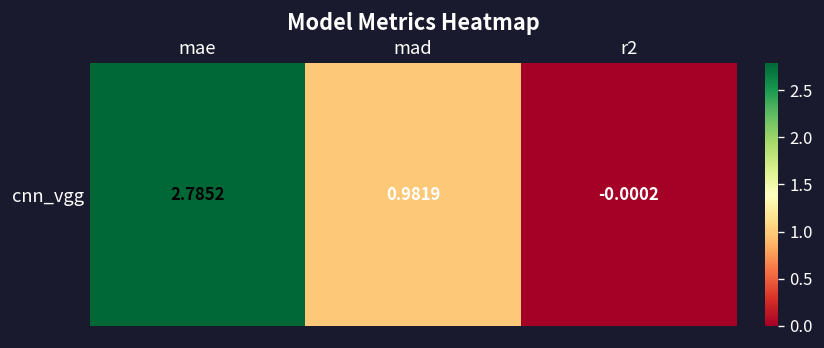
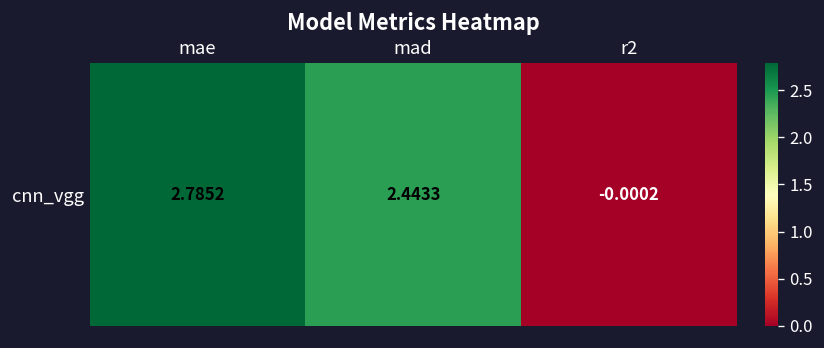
cnn_vgg, mad: 0.9819 -> 2.4433
